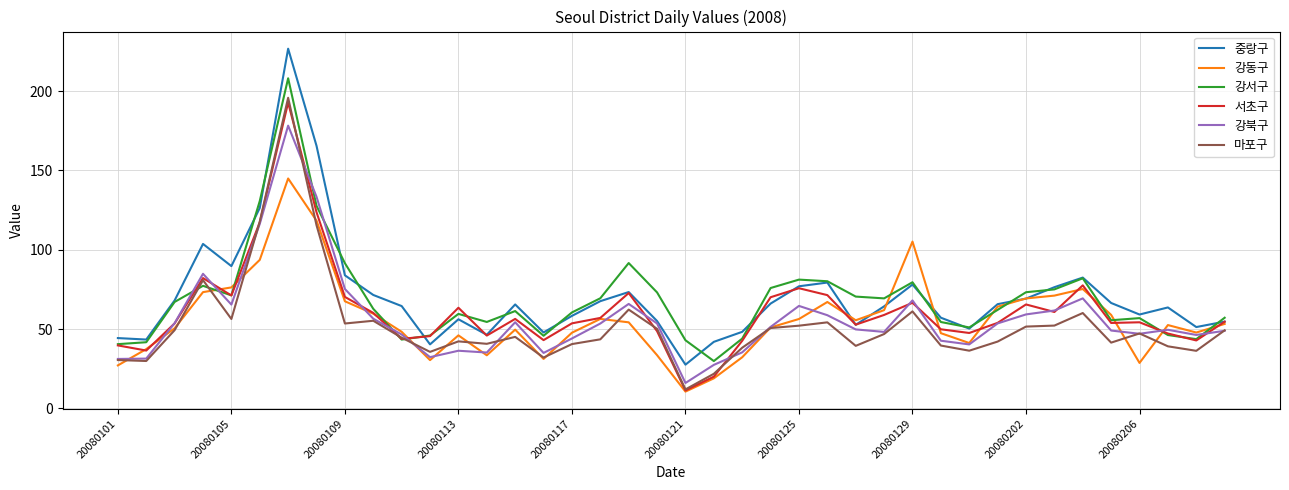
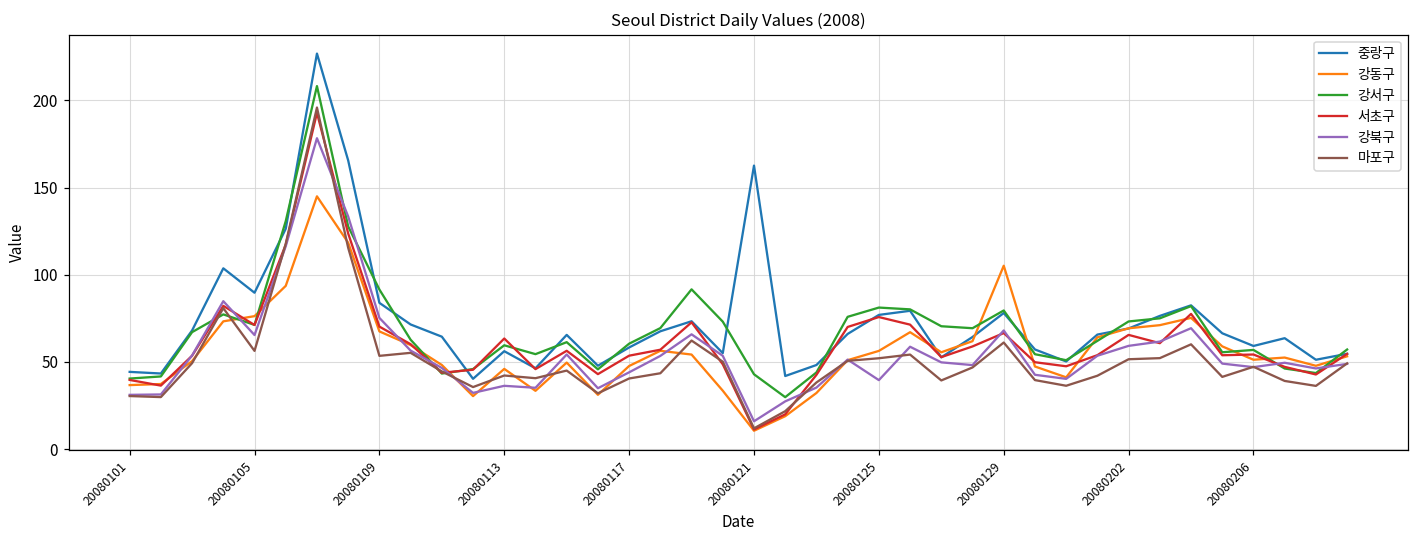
강동구, 20080101: 27 -> 37
중랑구, 20080121: 28 -> 163
강북구, 20080125: 65 -> 40
강동구, 20080206: 29 -> 51
